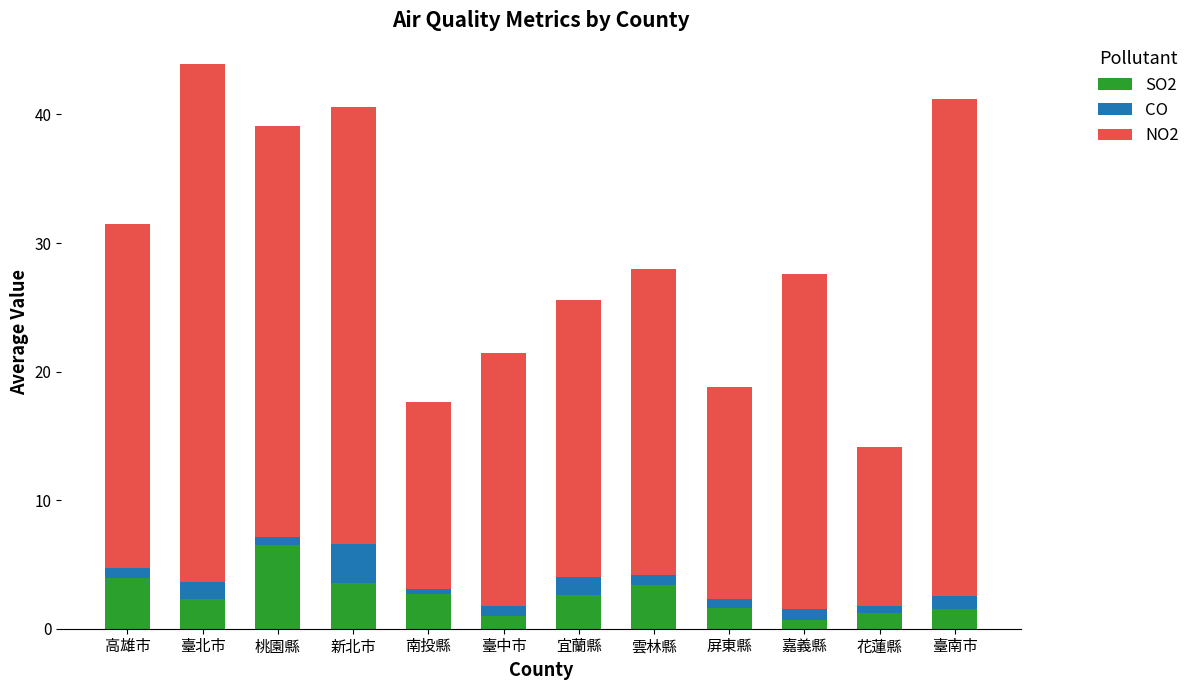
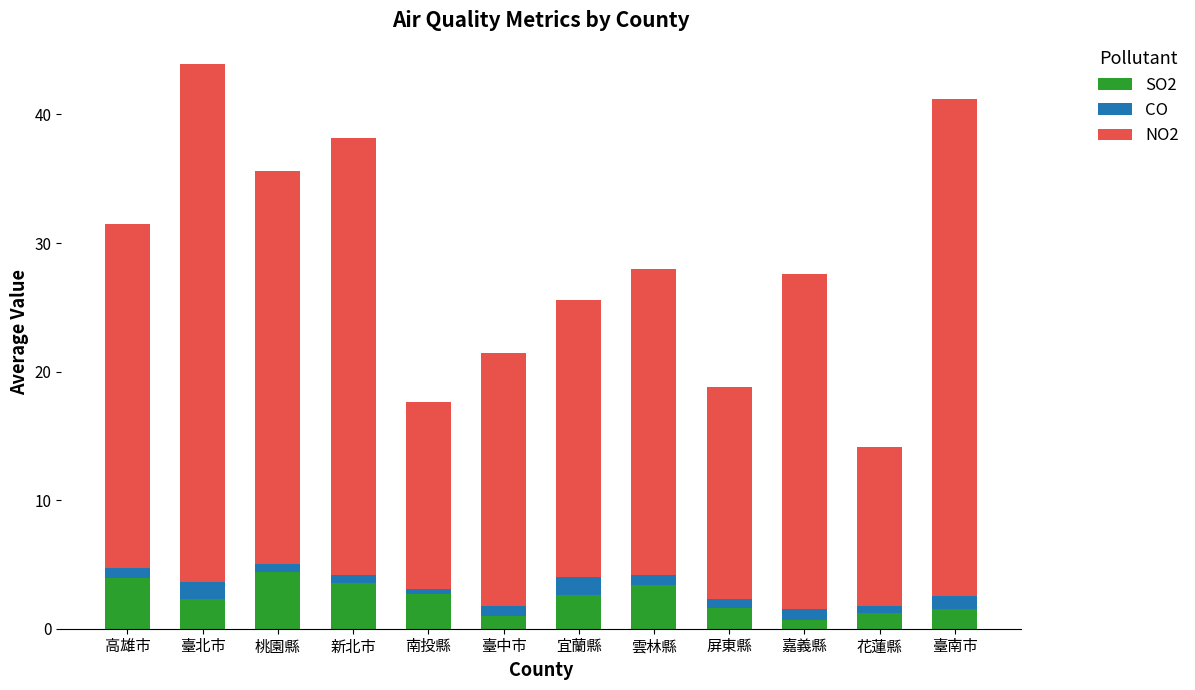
SO2, 桃園縣: 6.5 -> 4.5
NO2, 桃園縣: 32.0 -> 30.5
CO, 新北市: 3.0 -> 0.6
